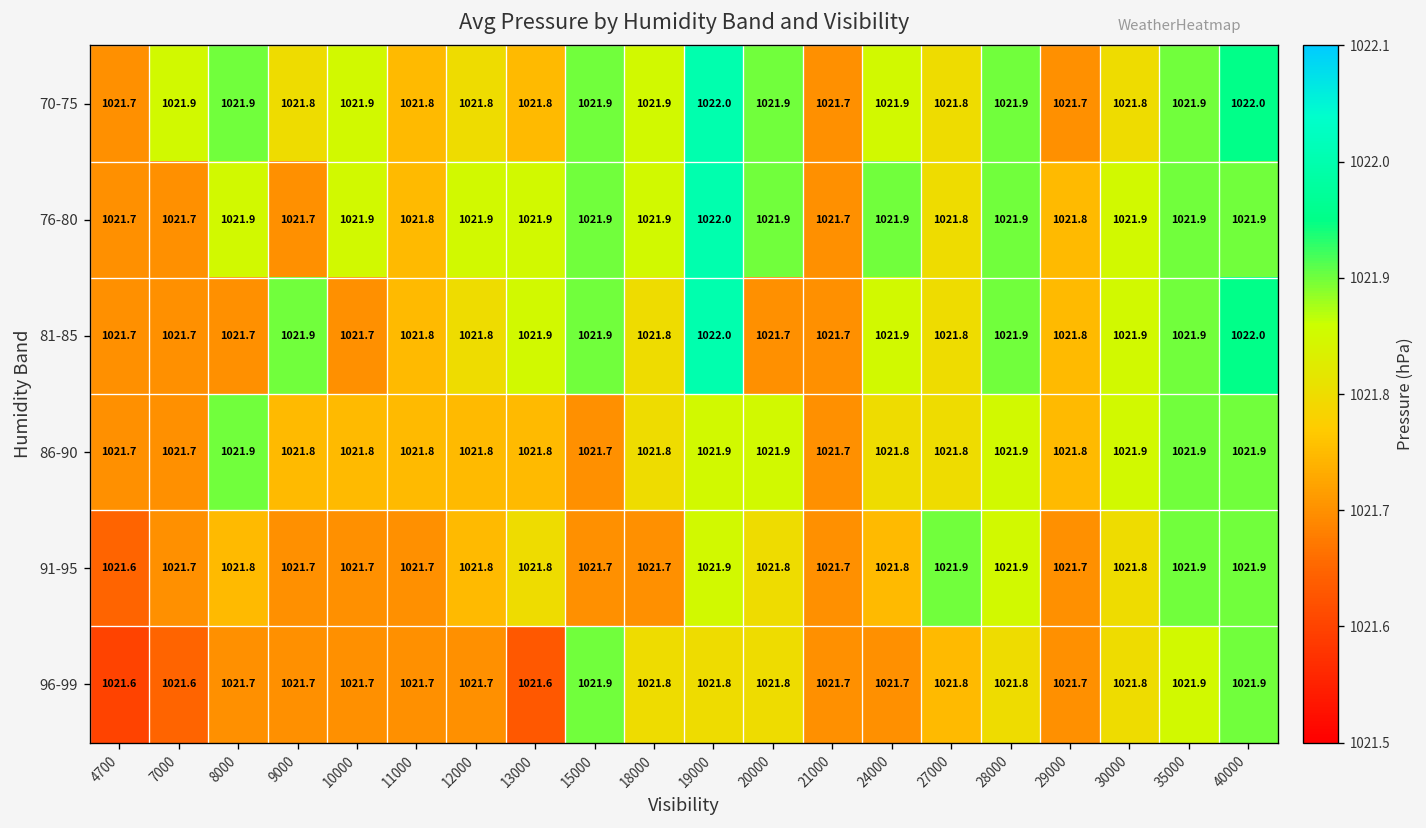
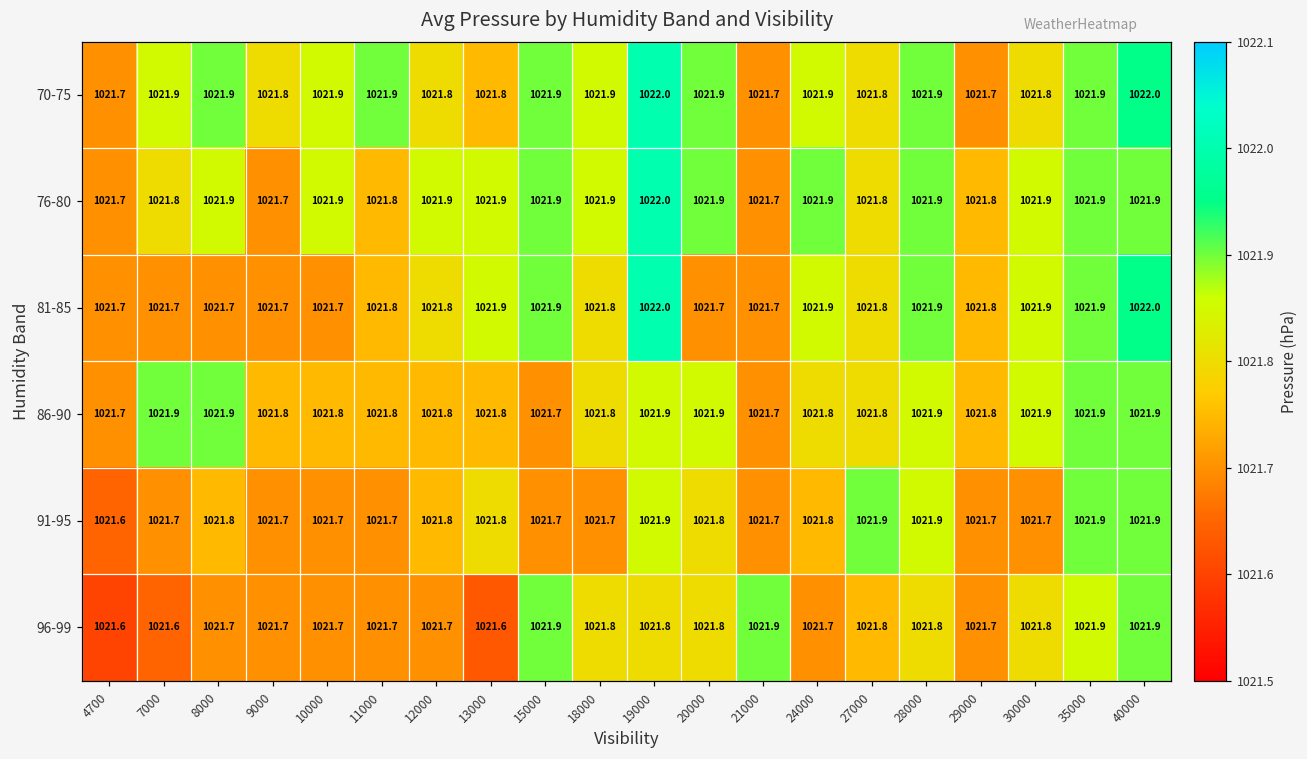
70-75, 11000: 1021.8 -> 1021.9
76-80, 7000: 1021.7 -> 1021.8
81-85, 9000: 1021.9 -> 1021.7
86-90, 7000: 1021.7 -> 1021.9
91-95, 30000: 1021.8 -> 1021.7
96-99, 21000: 1021.7 -> 1021.9
